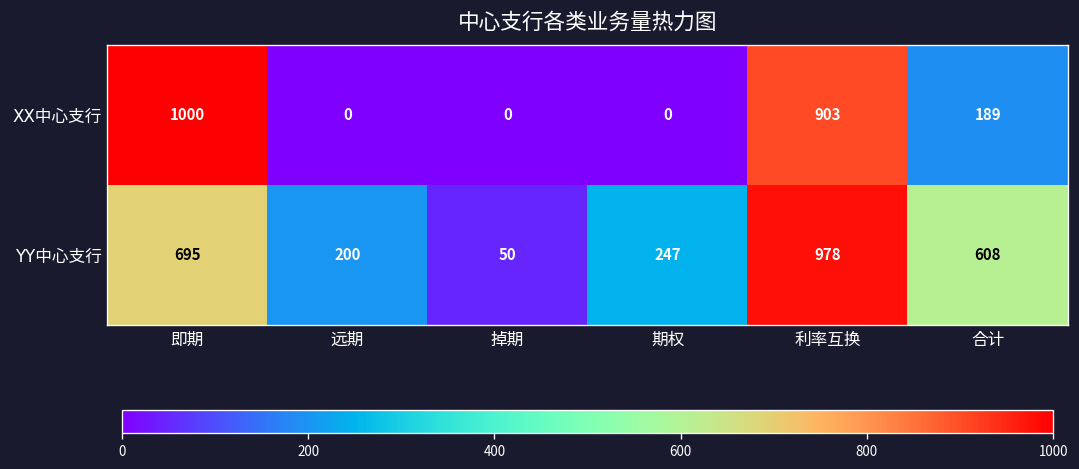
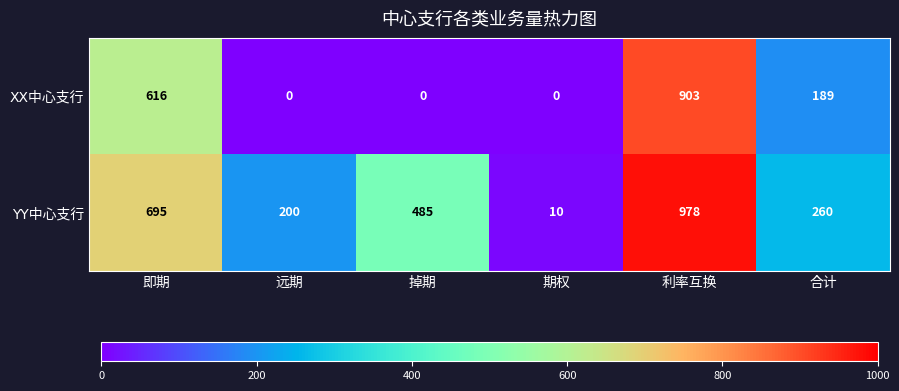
XX中心支行, 即期: 1000 -> 616
YY中心支行, 掉期: 50 -> 485
YY中心支行, 期权: 247 -> 10
YY中心支行, 合计: 608 -> 260
